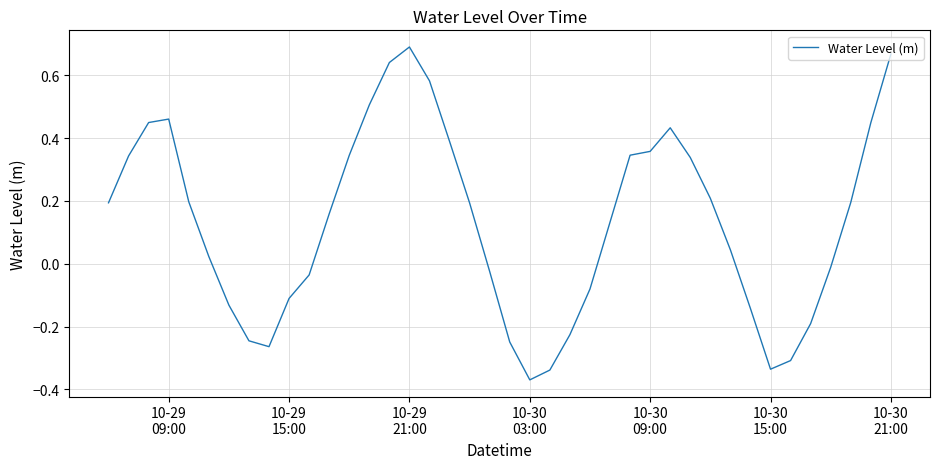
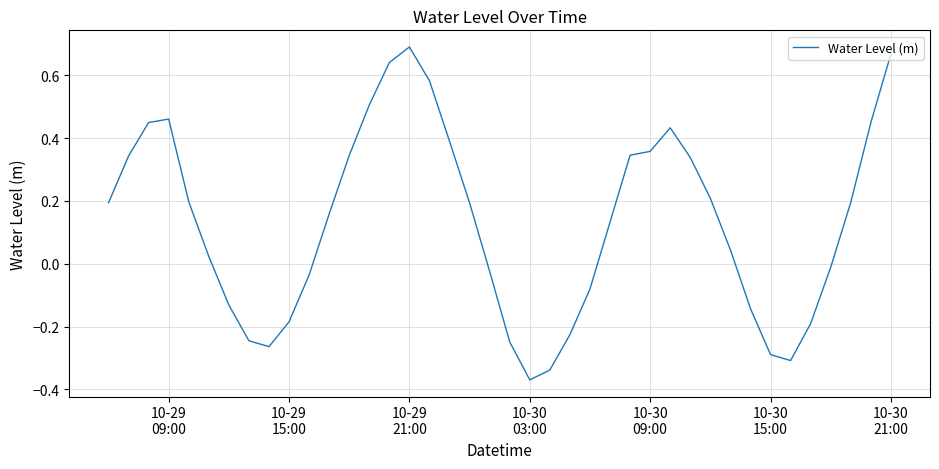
10-29 15:00: -0.11 -> -0.18
10-30 15:00: -0.34 -> -0.29
